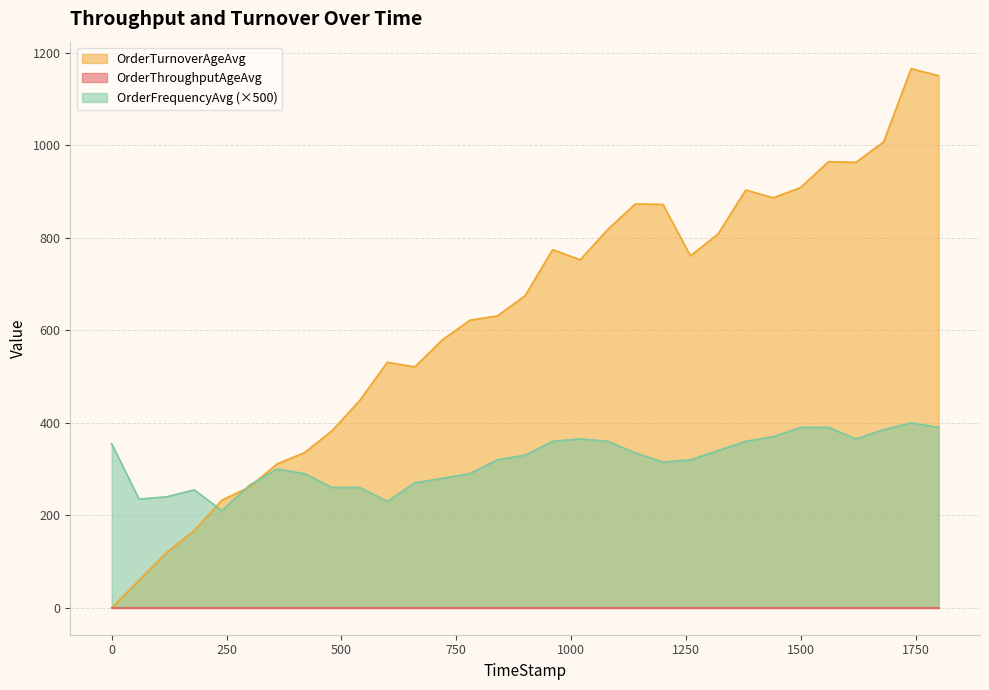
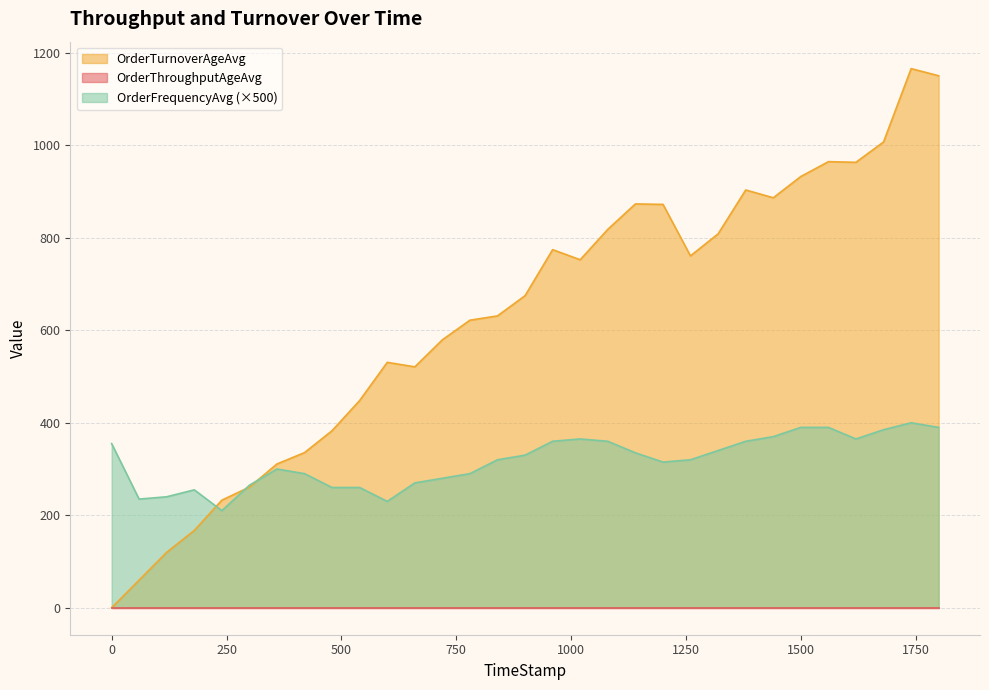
OrderTurnoverAgeAvg, 1500: 910 -> 930
